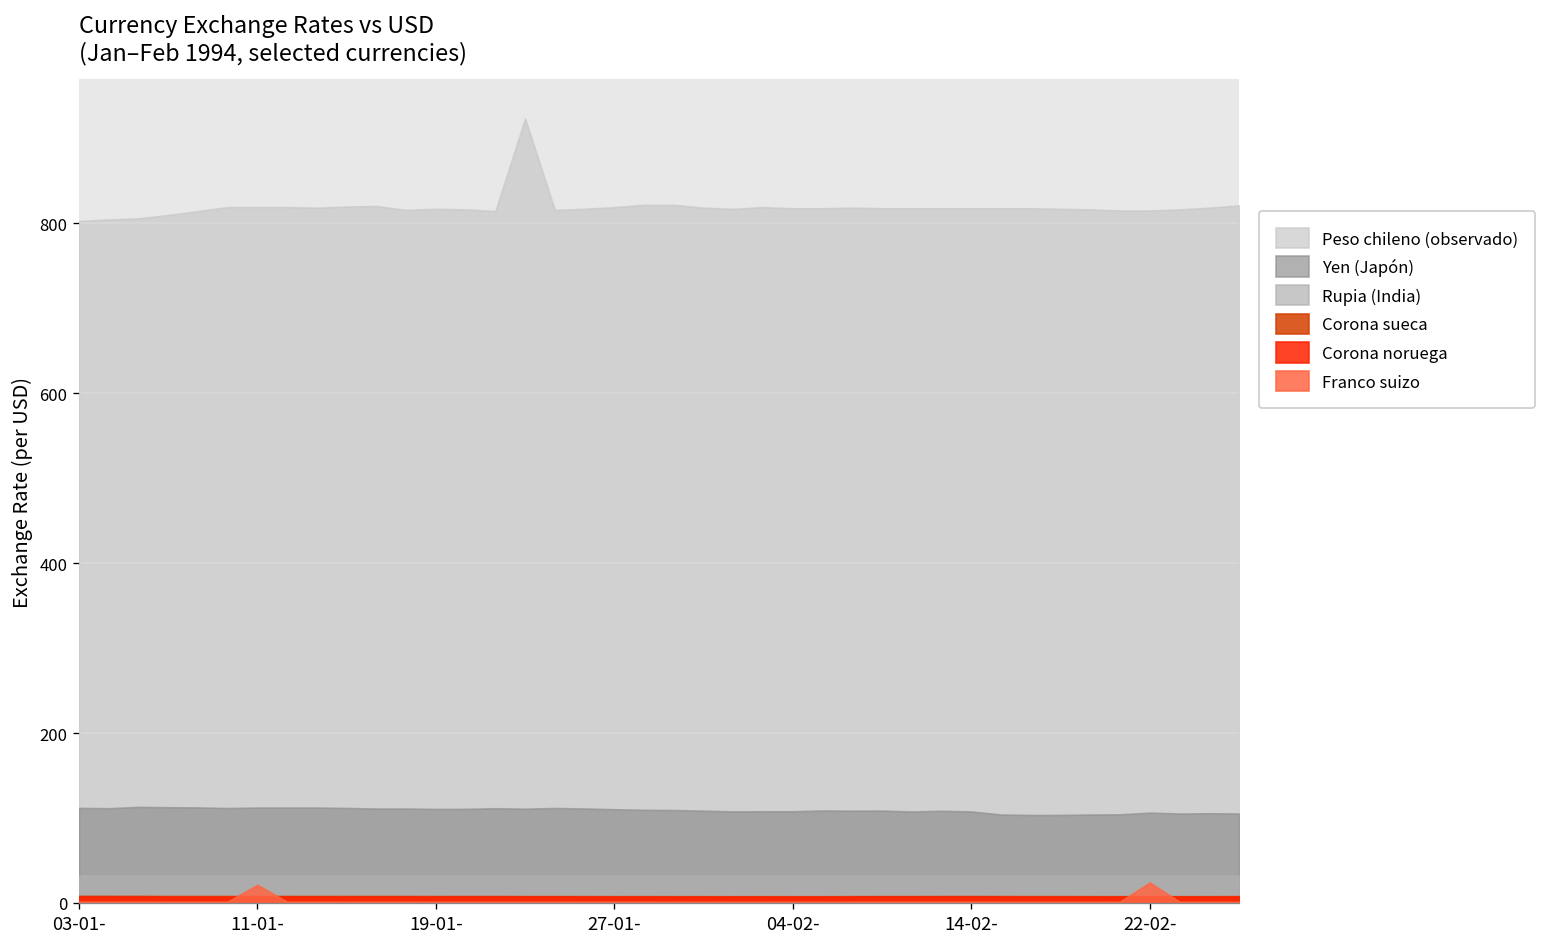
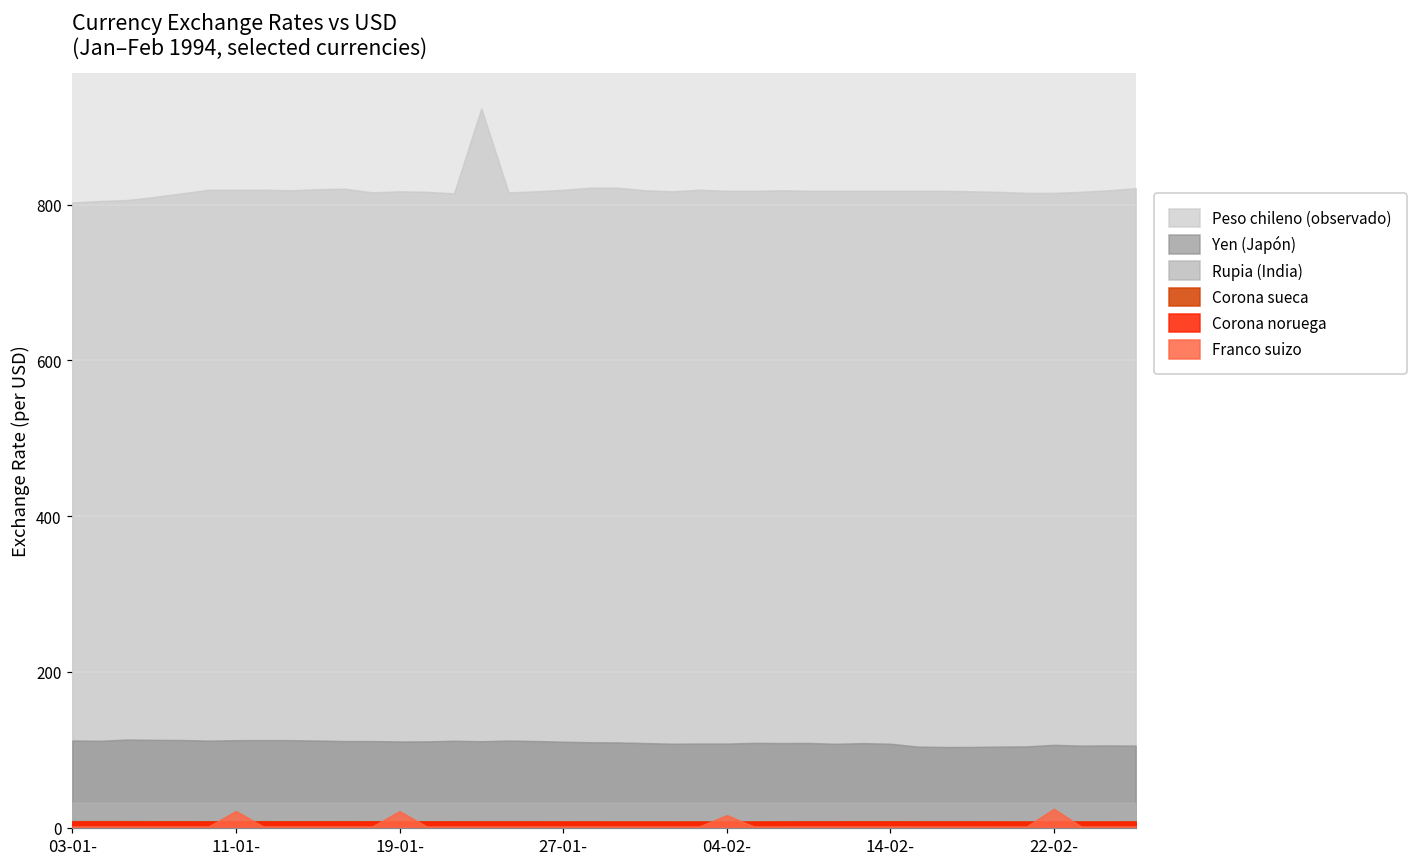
Franco suizo, 19-01-: 0 -> 20
Franco suizo, 04-02-: 0 -> 20
